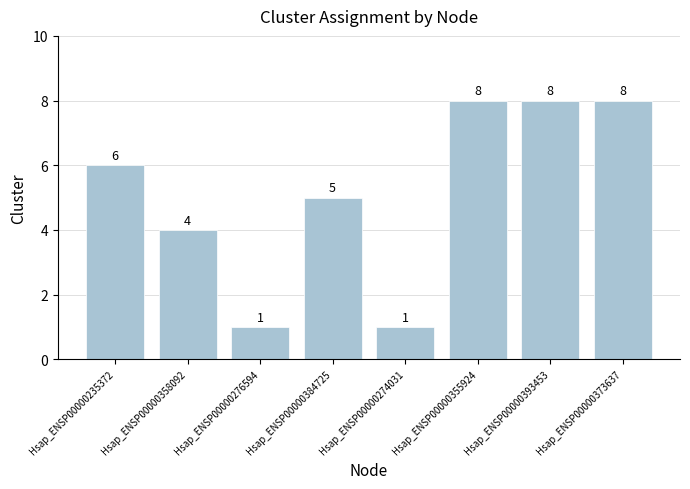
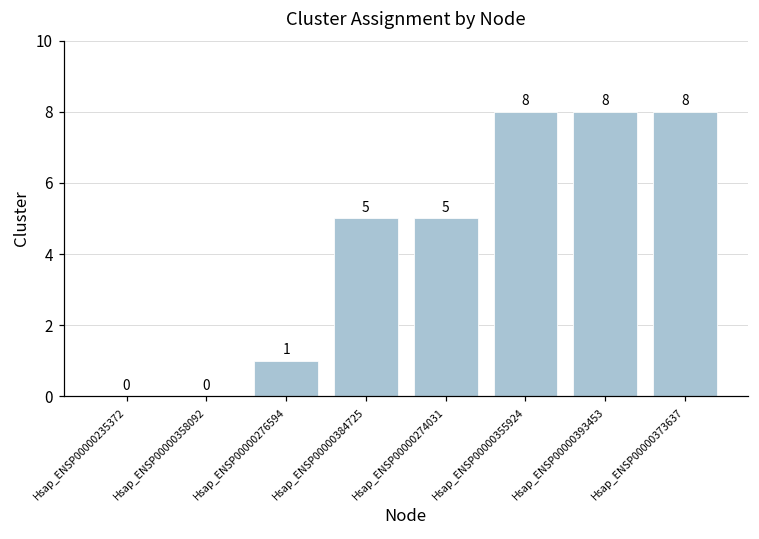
Hsap_ENSP00000235372: 6 -> 0
Hsap_ENSP00000358092: 4 -> 0
Hsap_ENSP00000274031: 1 -> 5
